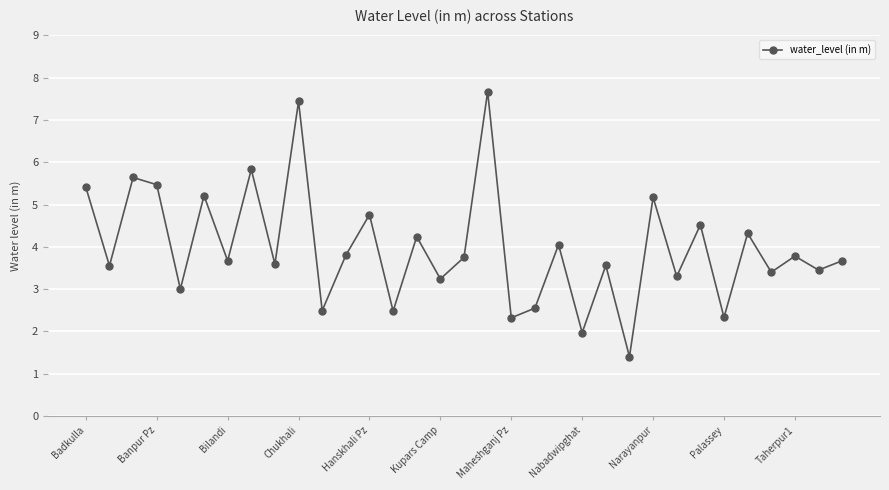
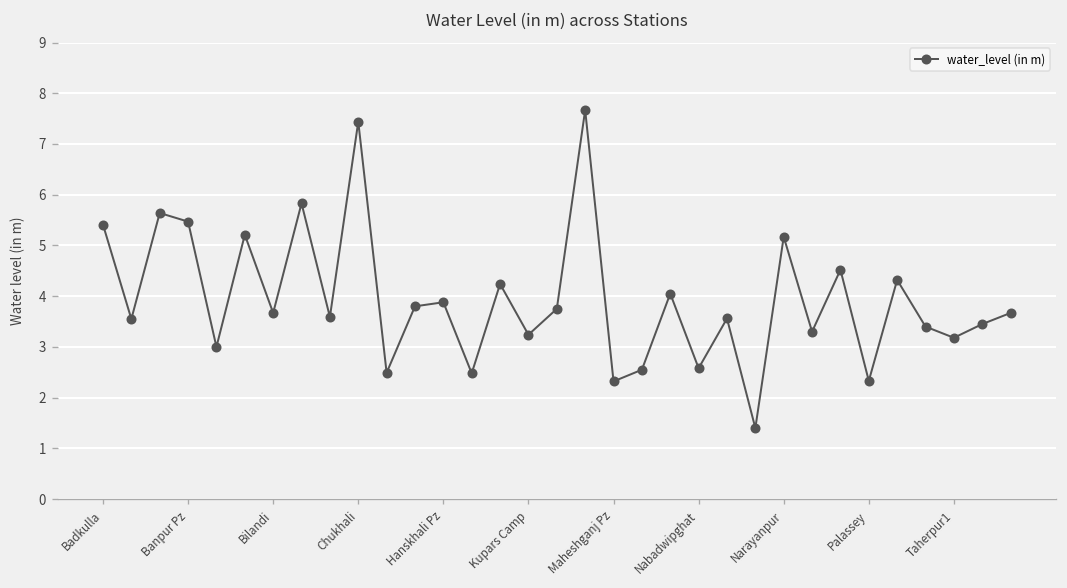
Hanskhali Pz: 4.8 -> 3.9
Nabadwipghat: 2.0 -> 2.6
Taherpur1: 3.8 -> 3.2
